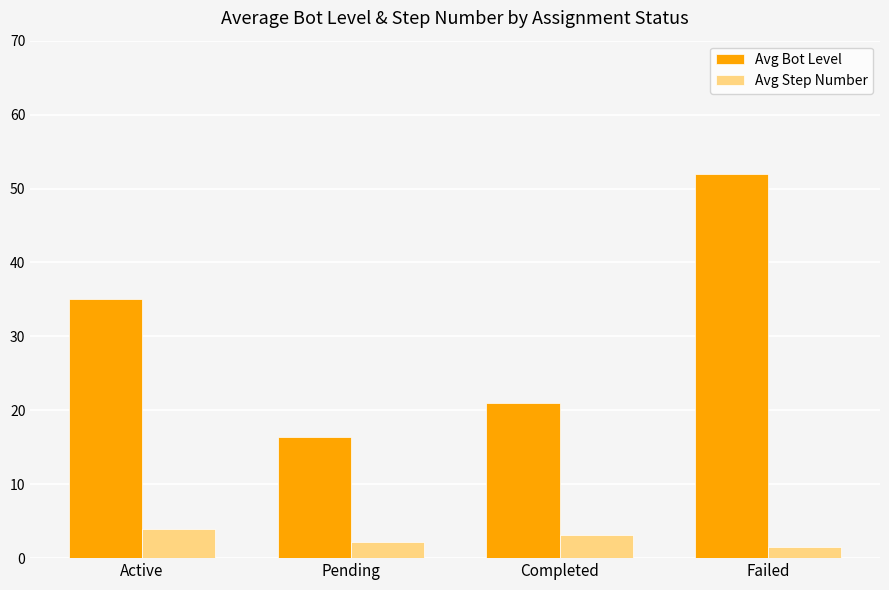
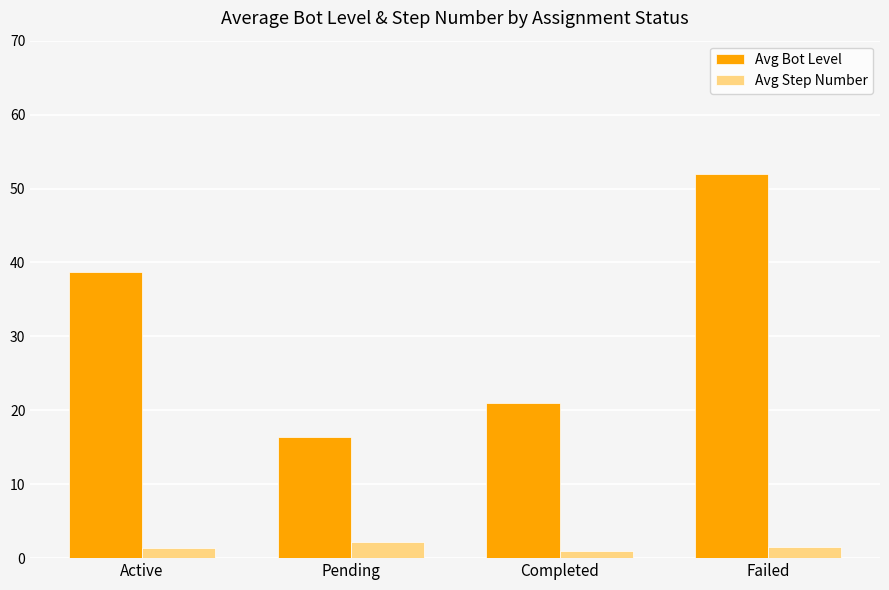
Avg Bot Level, Active: 35 -> 39
Avg Step Number, Active: 4 -> 1
Avg Step Number, Completed: 3 -> 1
